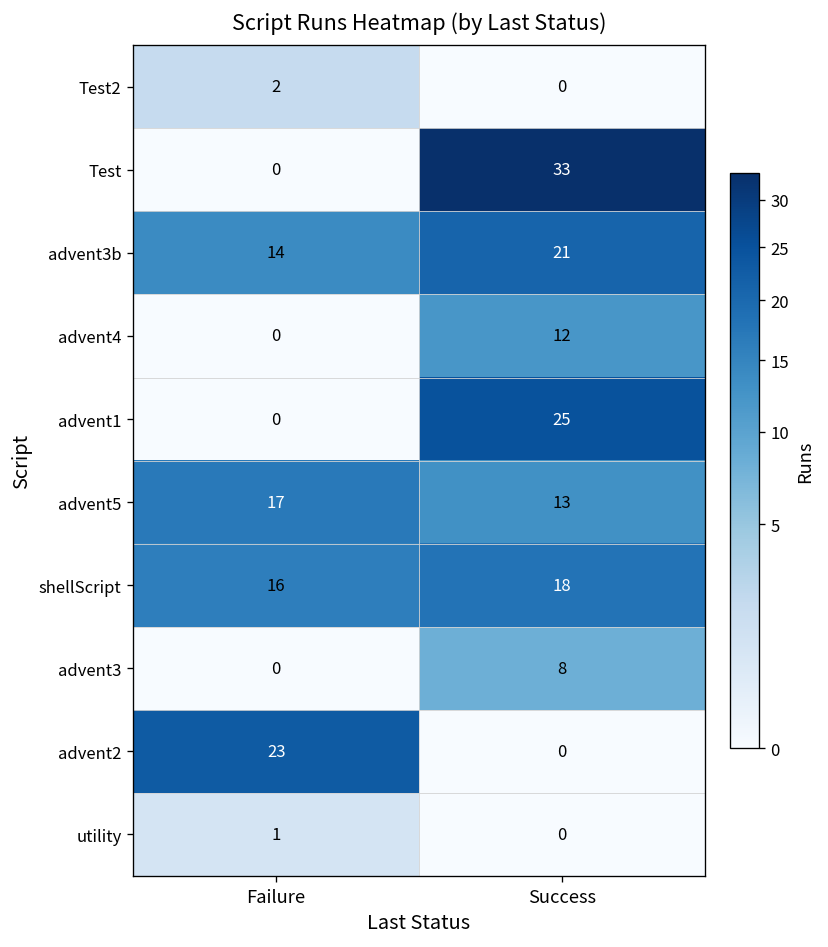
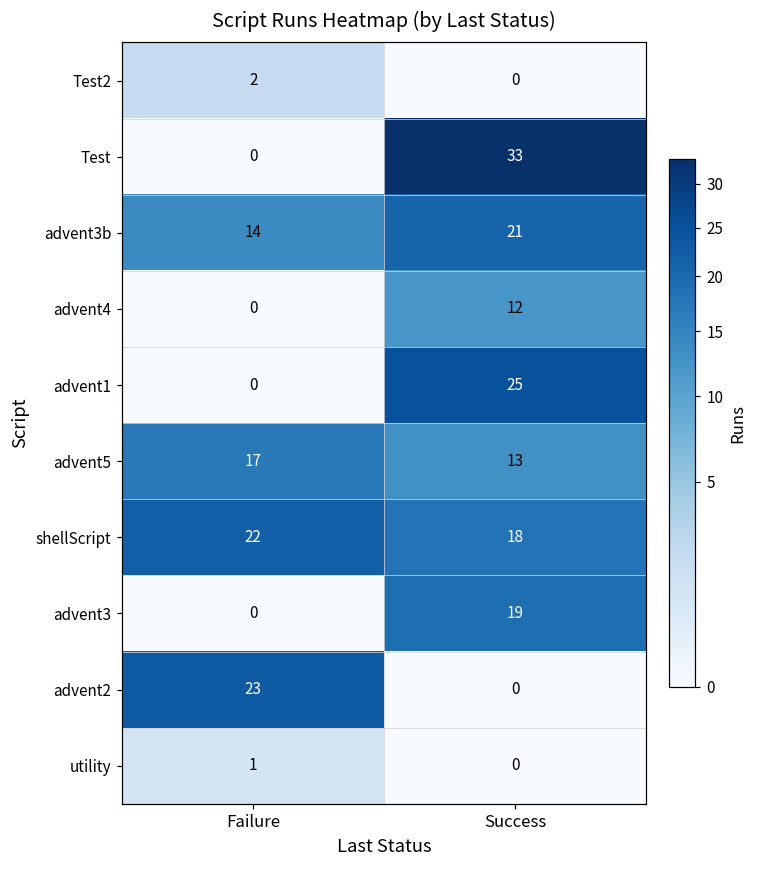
shellScript, Failure: 16 -> 22
advent3, Success: 8 -> 19
